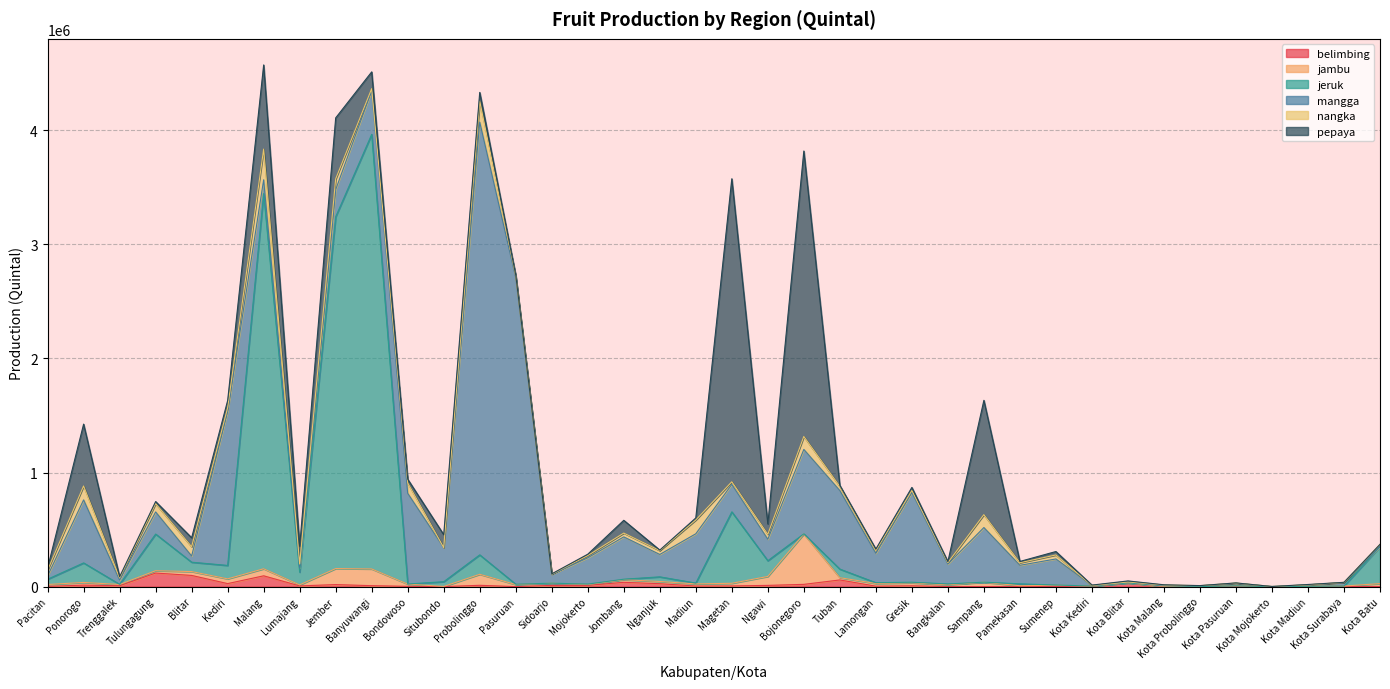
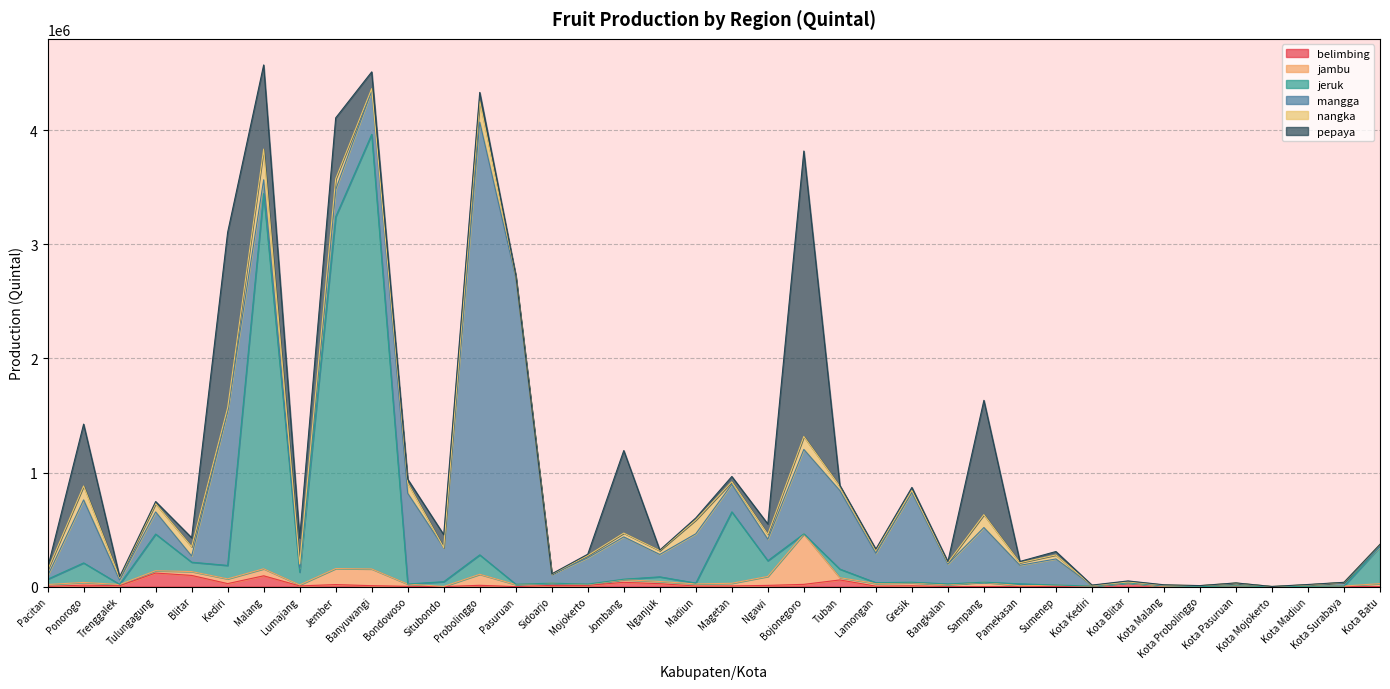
pepaya, Kediri: 60000 -> 1540000
pepaya, Lumajang: 160000 -> 230000
pepaya, Jombang: 110000 -> 720000
pepaya, Magetan: 2660000 -> 50000
